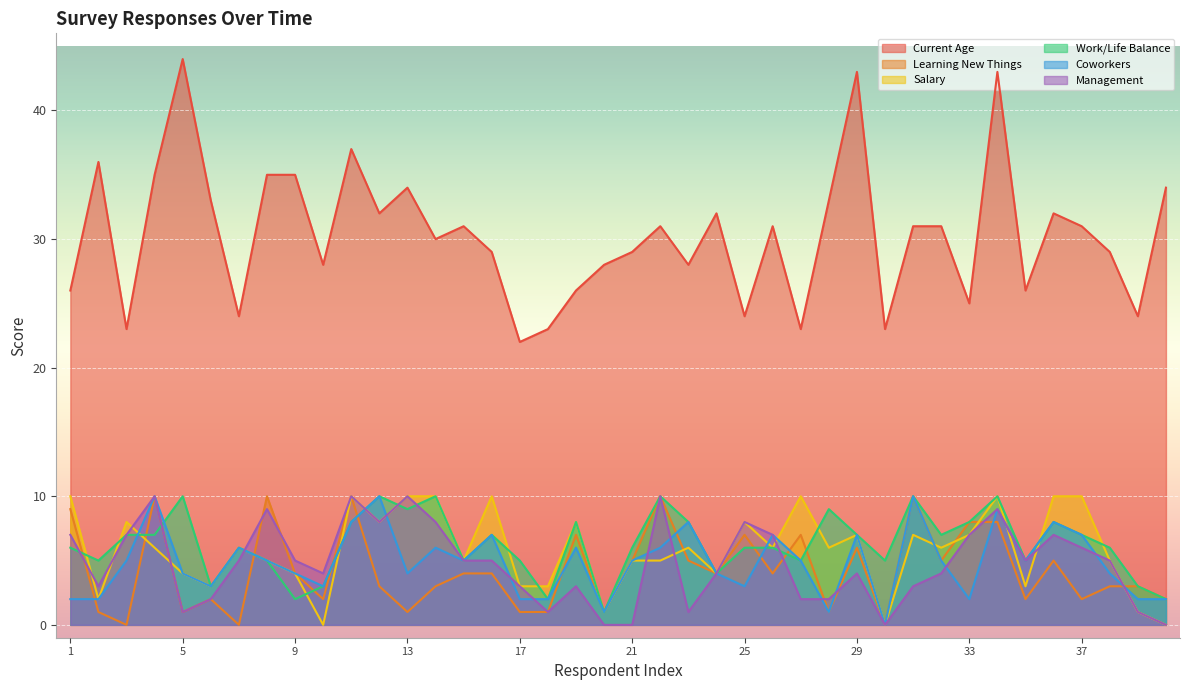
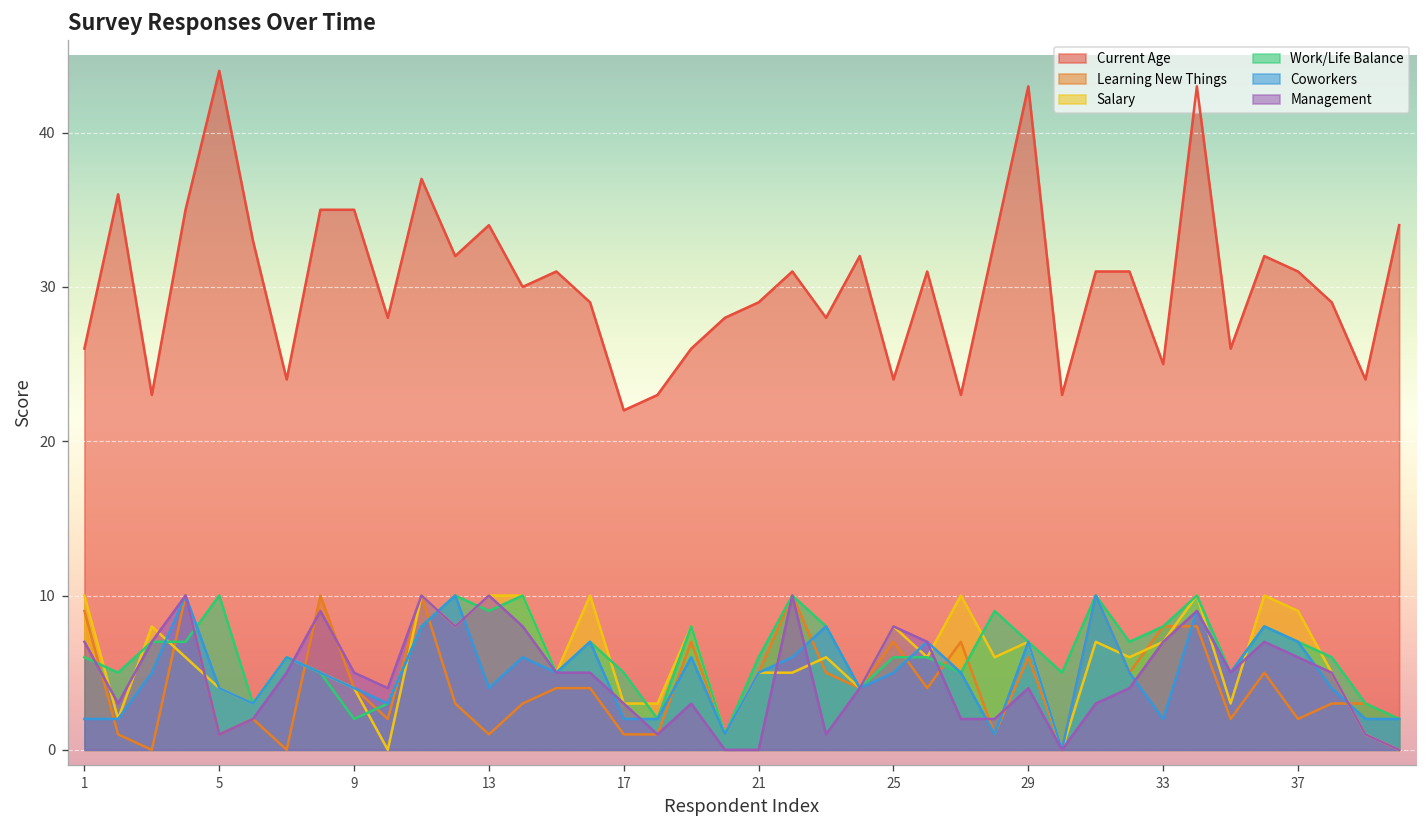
Coworkers, 25: 3 -> 5
Salary, 37: 10 -> 9
